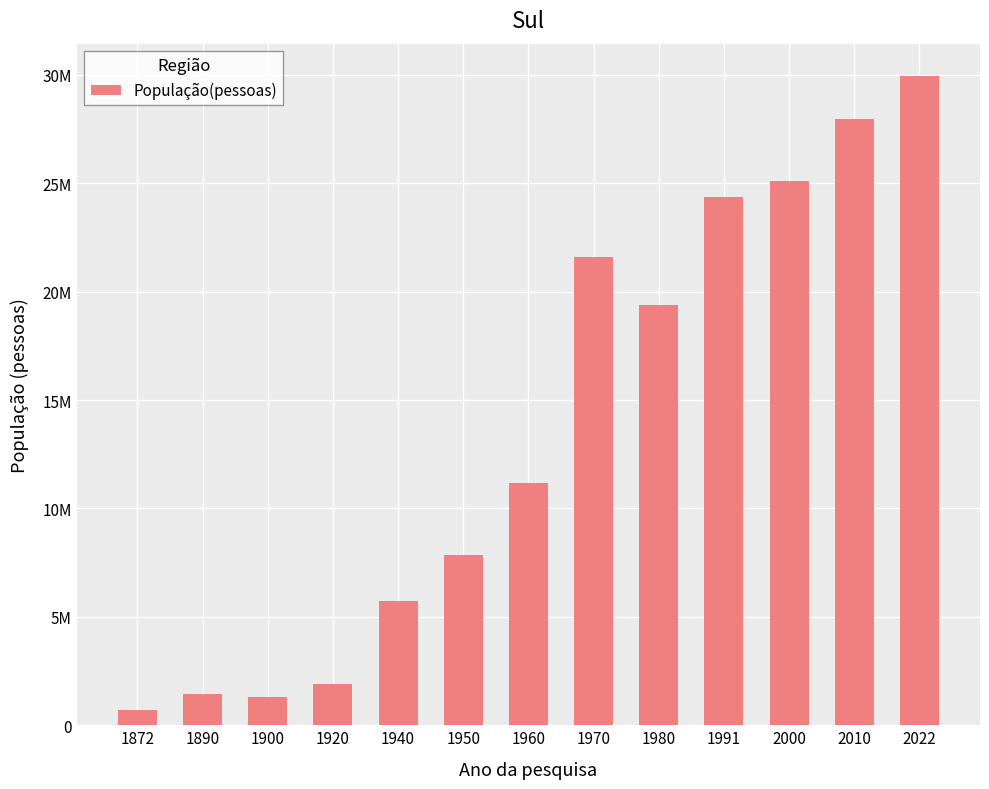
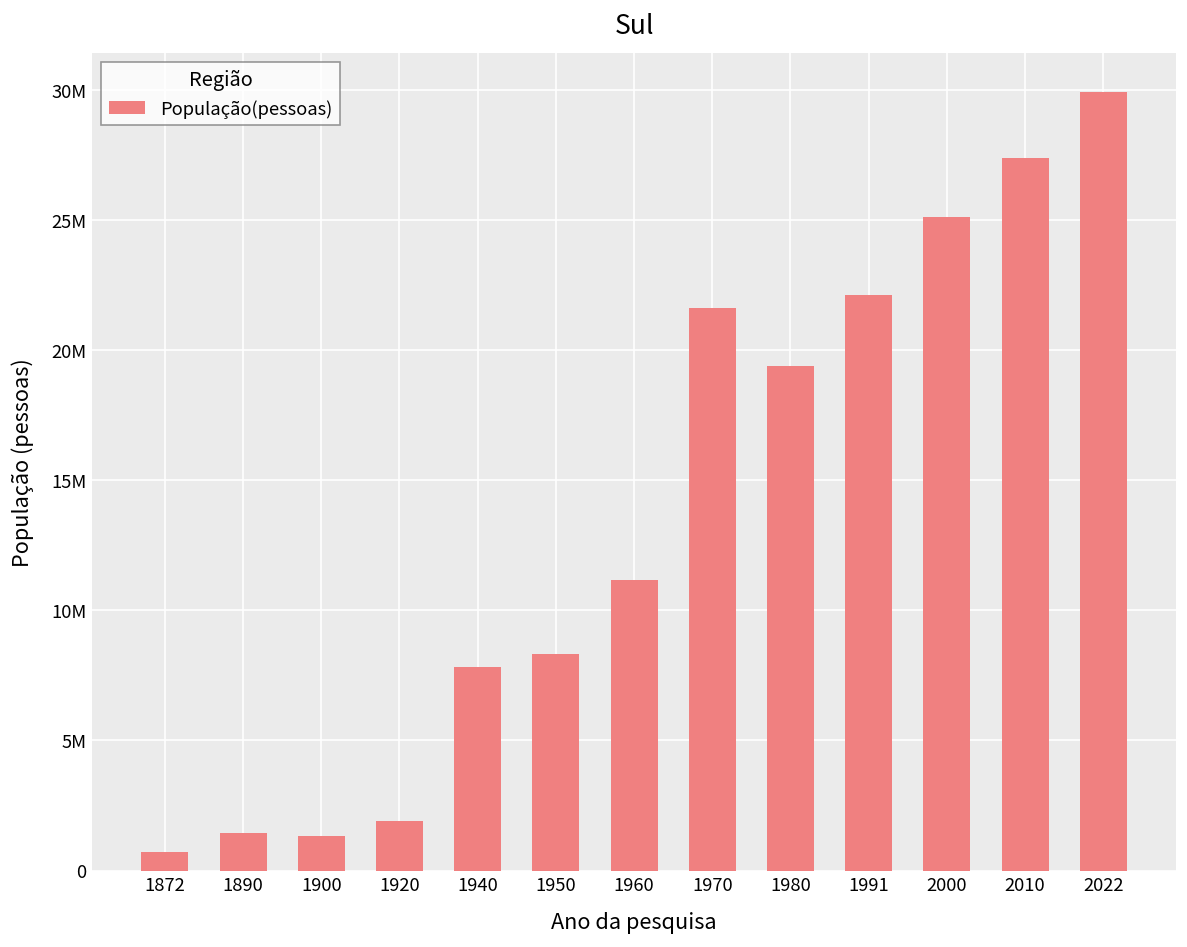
1940: 5700000 -> 7800000
1950: 7800000 -> 8300000
1991: 24400000 -> 22100000
2010: 28000000 -> 27400000
